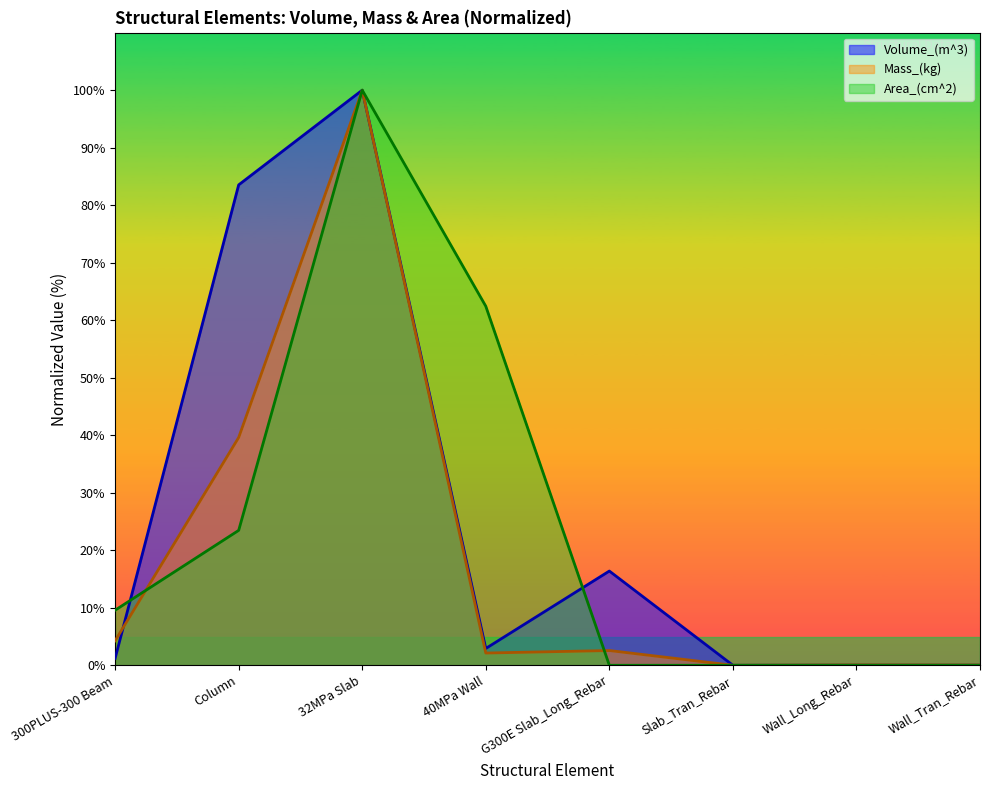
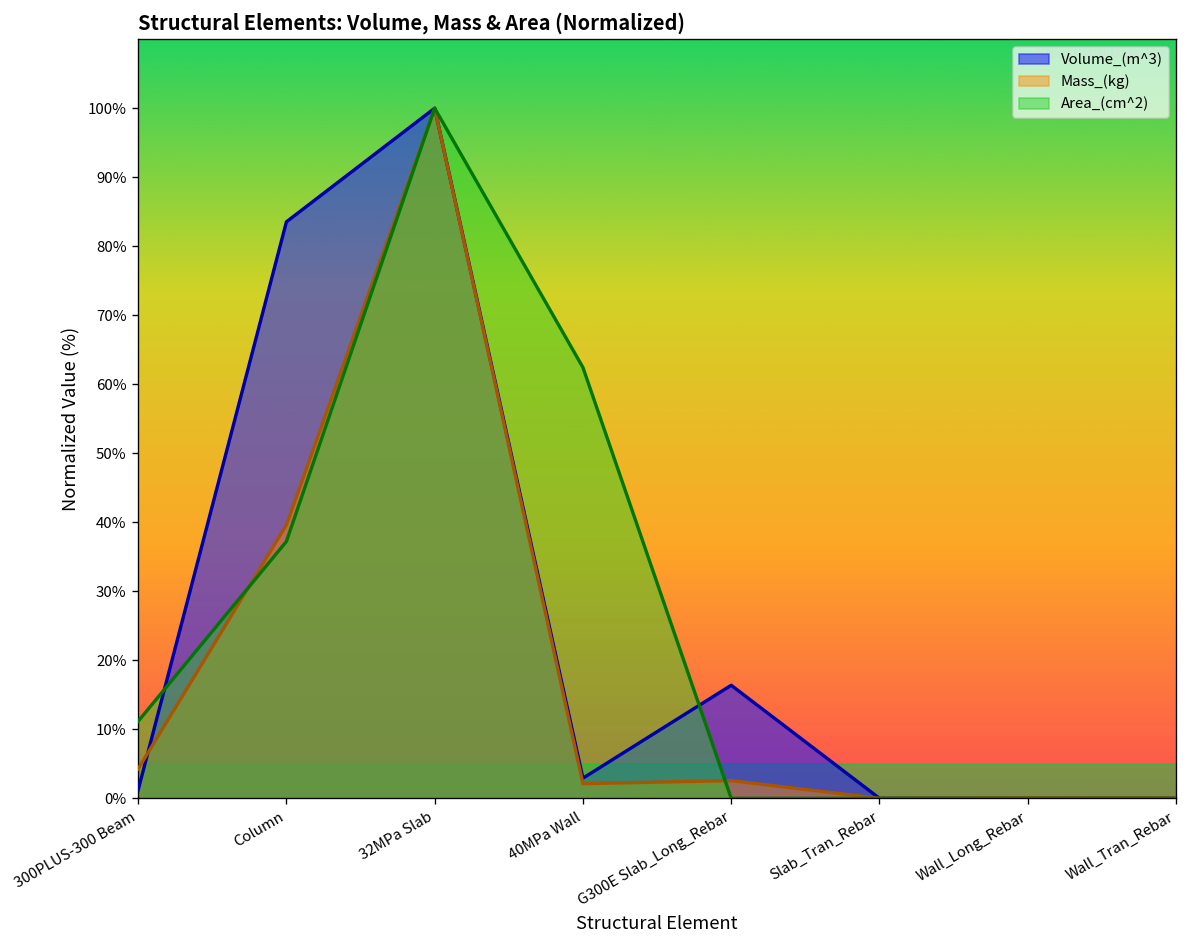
Area_(cm^2), 300PLUS-300 Beam: 10% -> 11%
Area_(cm^2), Column: 23% -> 37%
